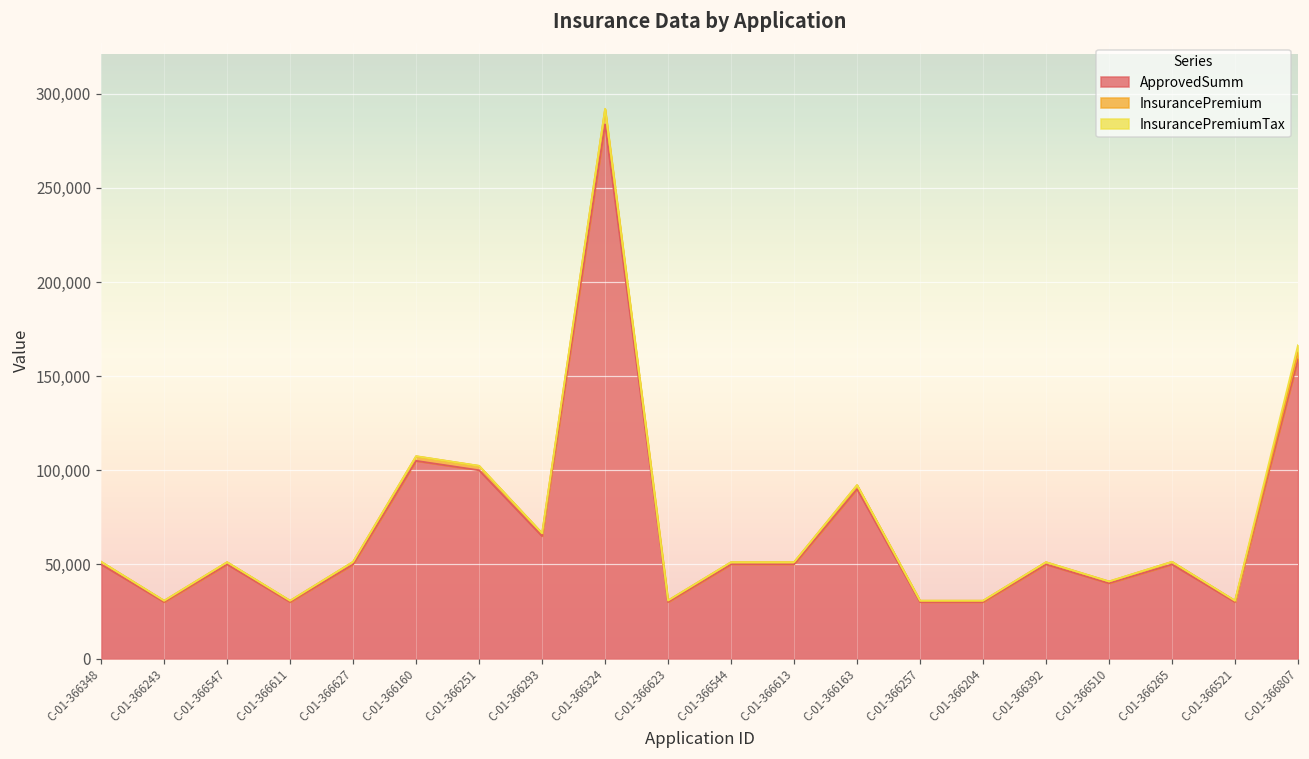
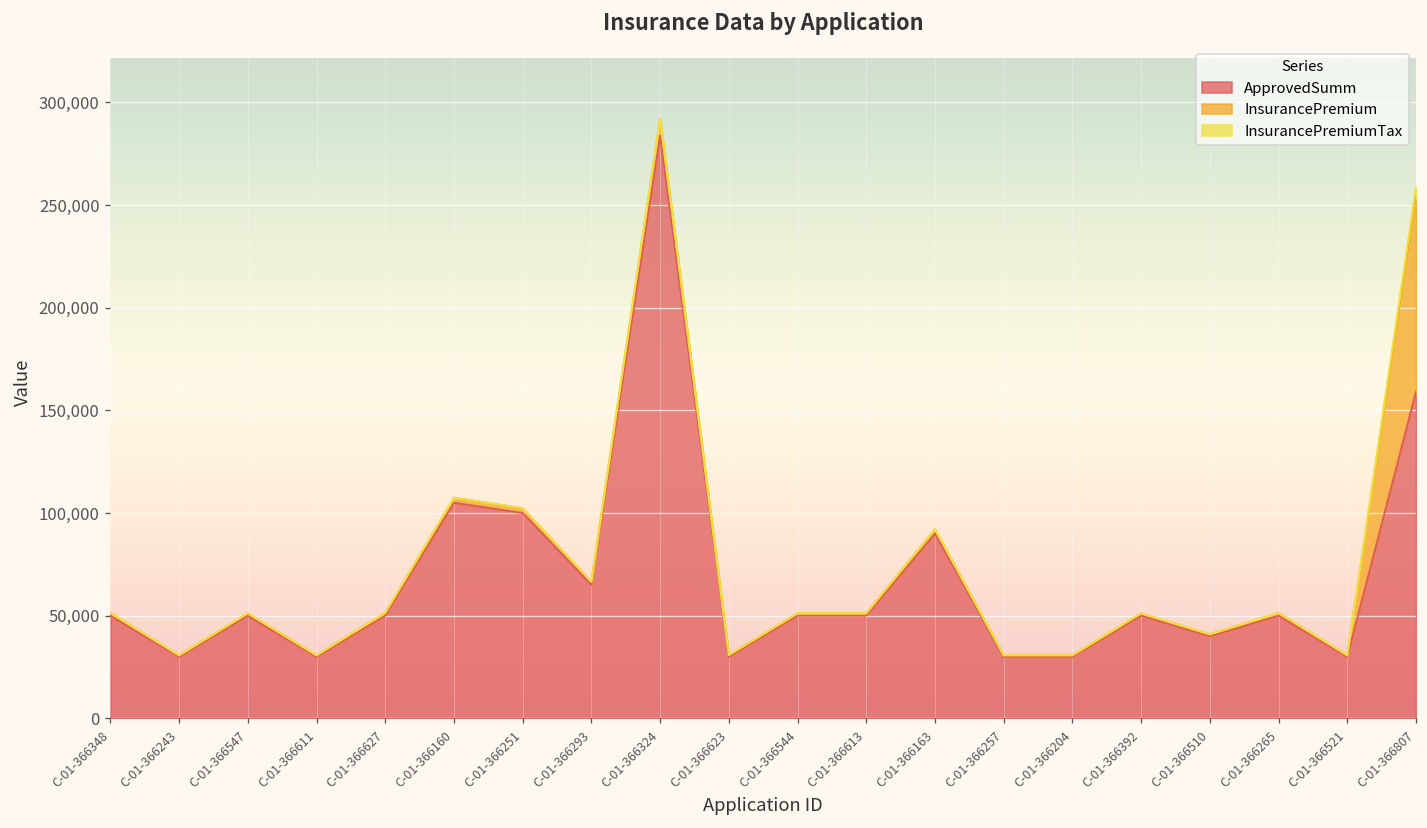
InsurancePremium, C-01-366807: 4,000 -> 96,000
